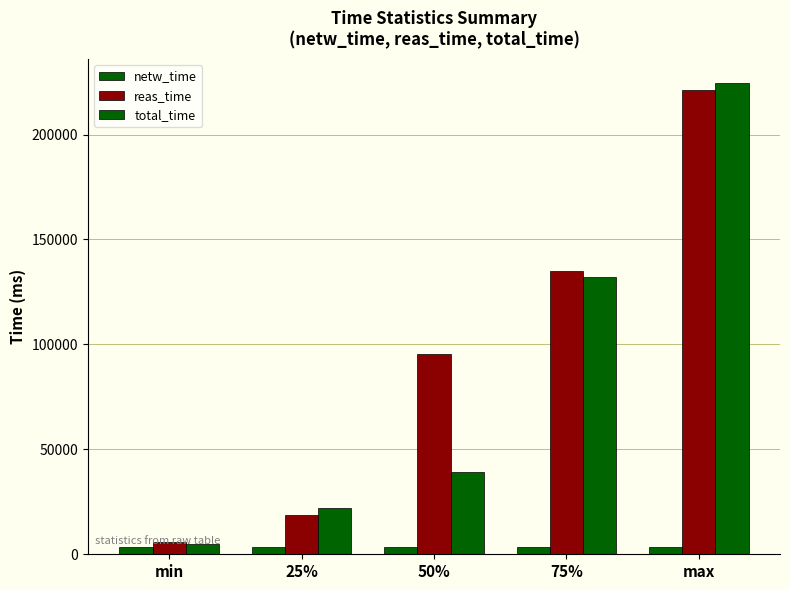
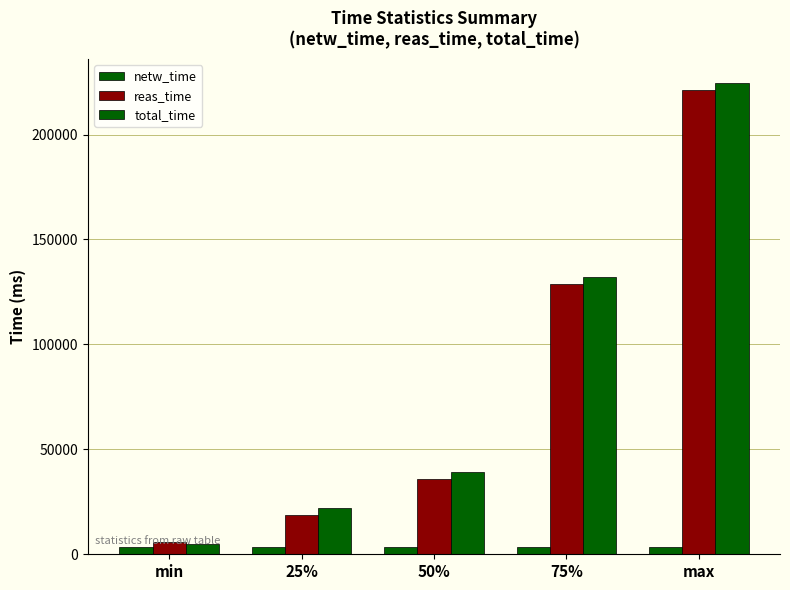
reas_time, 50%: 95000 -> 36000
reas_time, 75%: 135000 -> 129000
